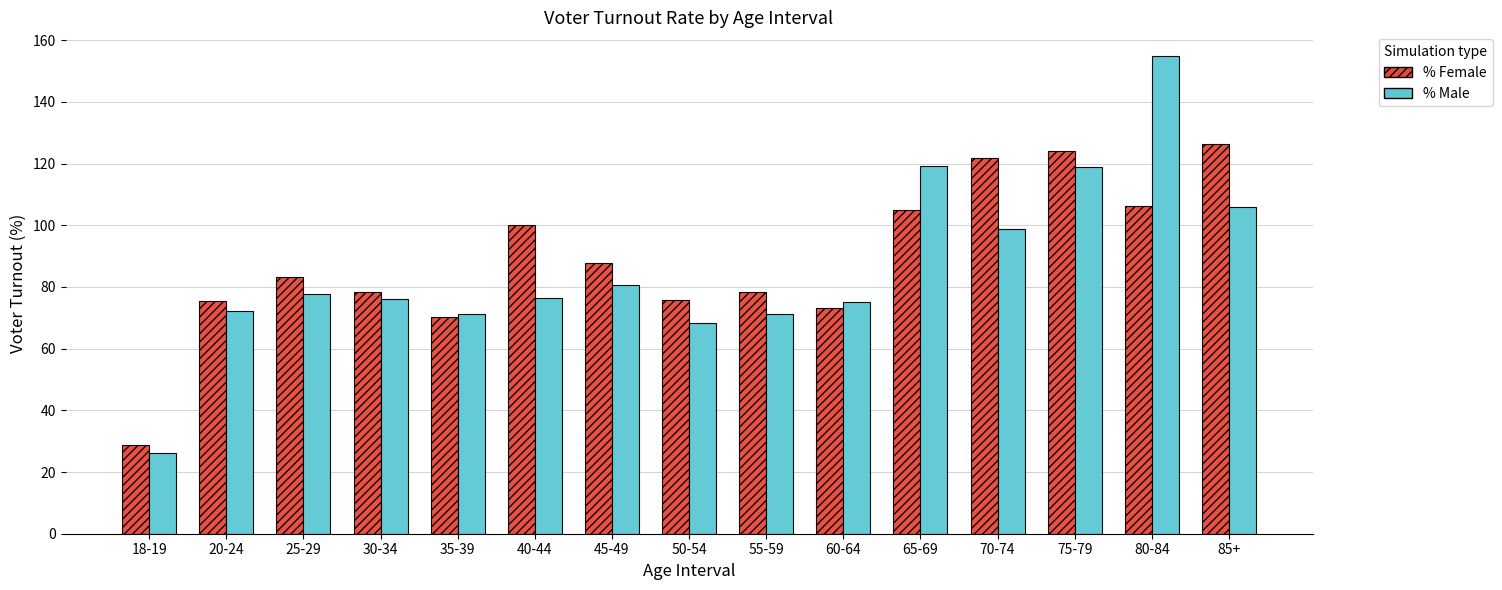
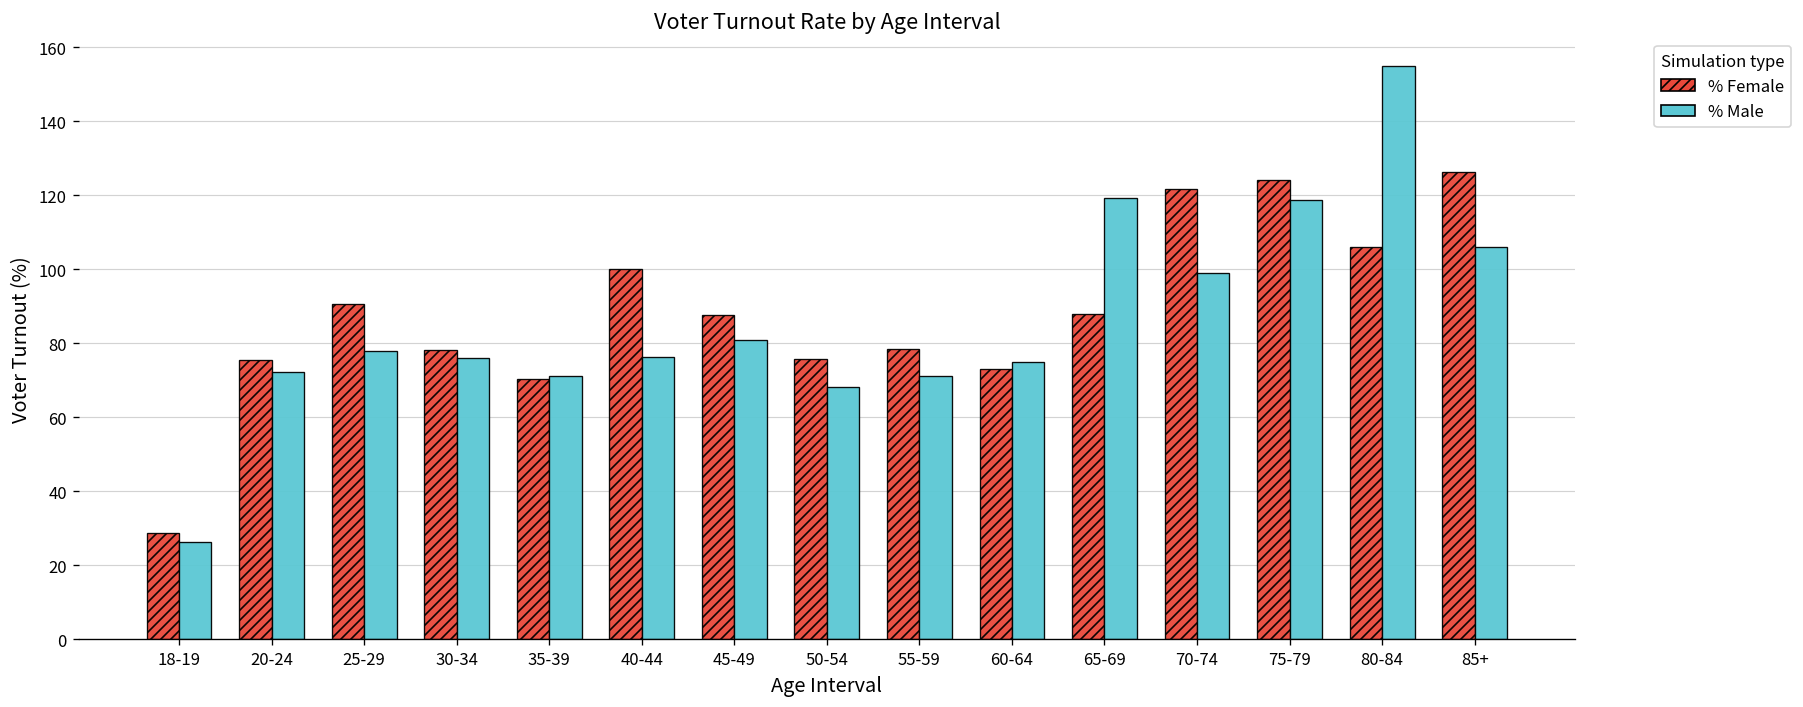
% Female, 25-29: 83 -> 91
% Female, 65-69: 105 -> 88
